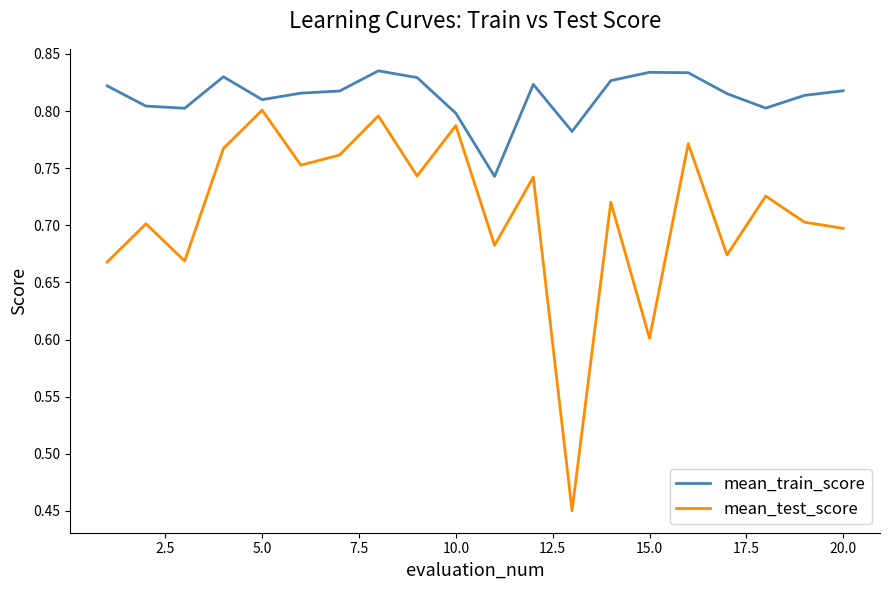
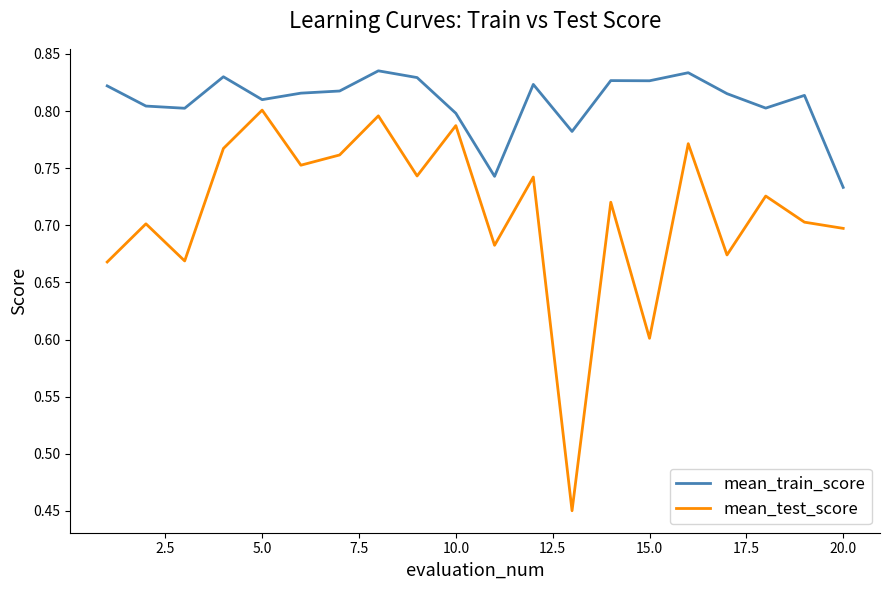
mean_train_score, 15.0: 0.834 -> 0.827
mean_train_score, 20.0: 0.818 -> 0.733
